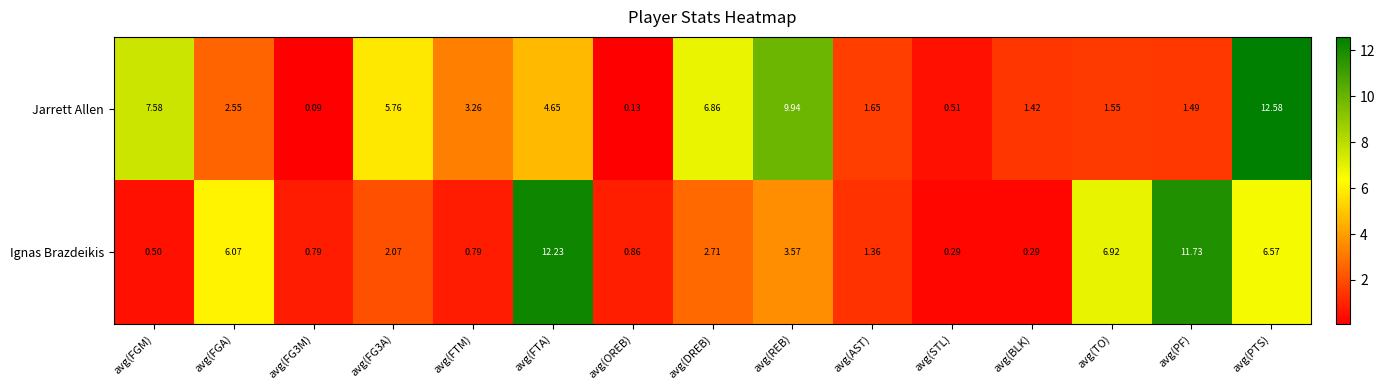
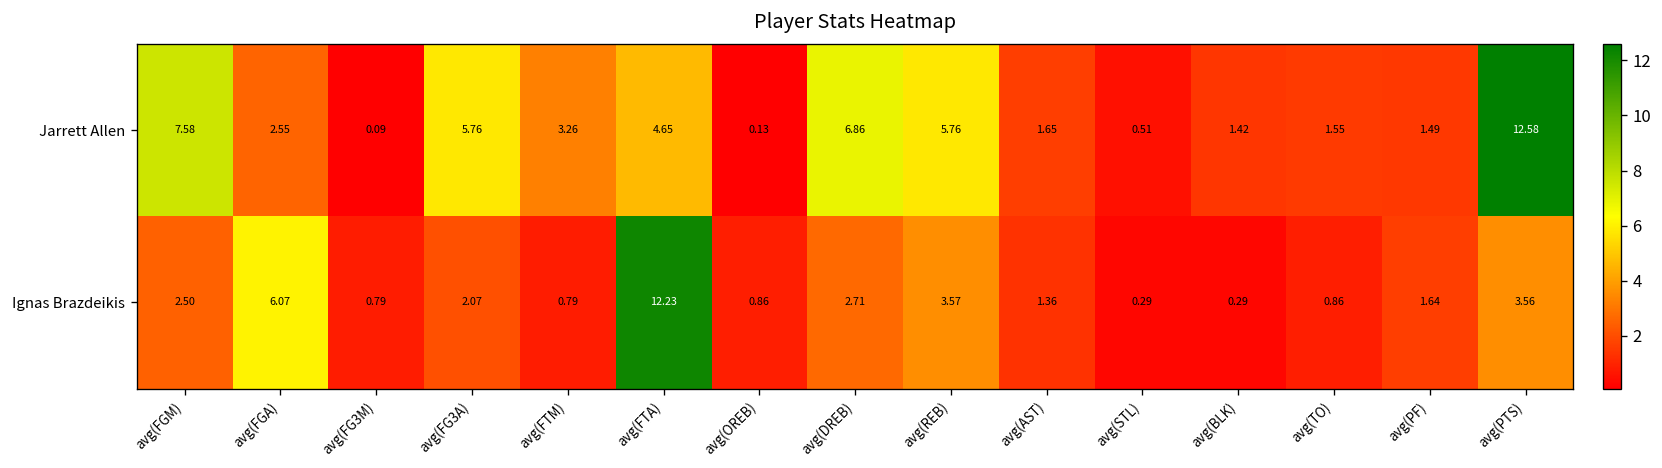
Jarrett Allen, avg(REB): 9.94 -> 5.76
Ignas Brazdeikis, avg(FGM): 0.50 -> 2.50
Ignas Brazdeikis, avg(TO): 6.92 -> 0.86
Ignas Brazdeikis, avg(PF): 11.73 -> 1.64
Ignas Brazdeikis, avg(PTS): 6.57 -> 3.56
